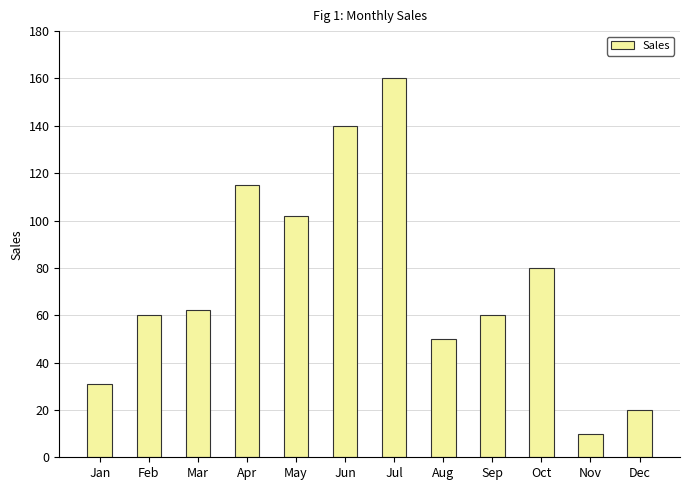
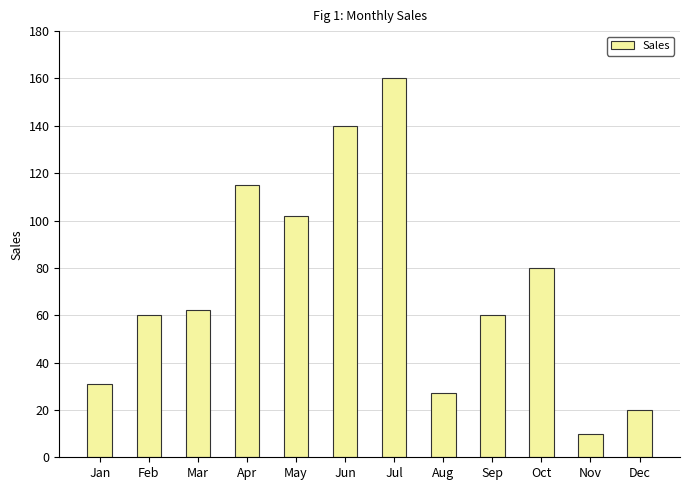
Aug: 50 -> 27
